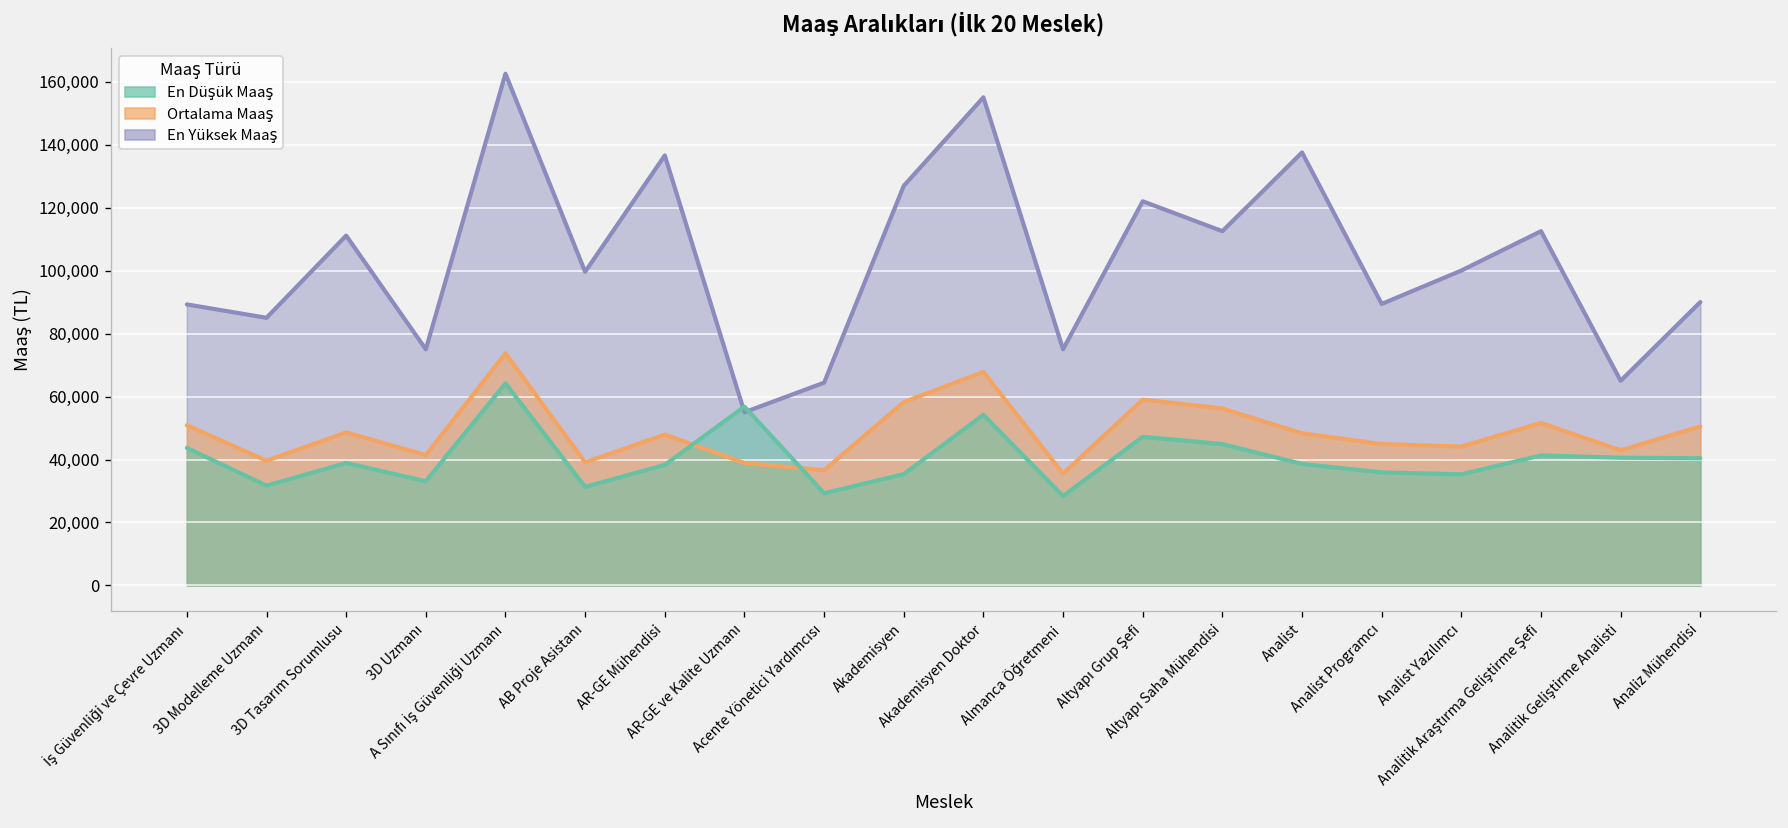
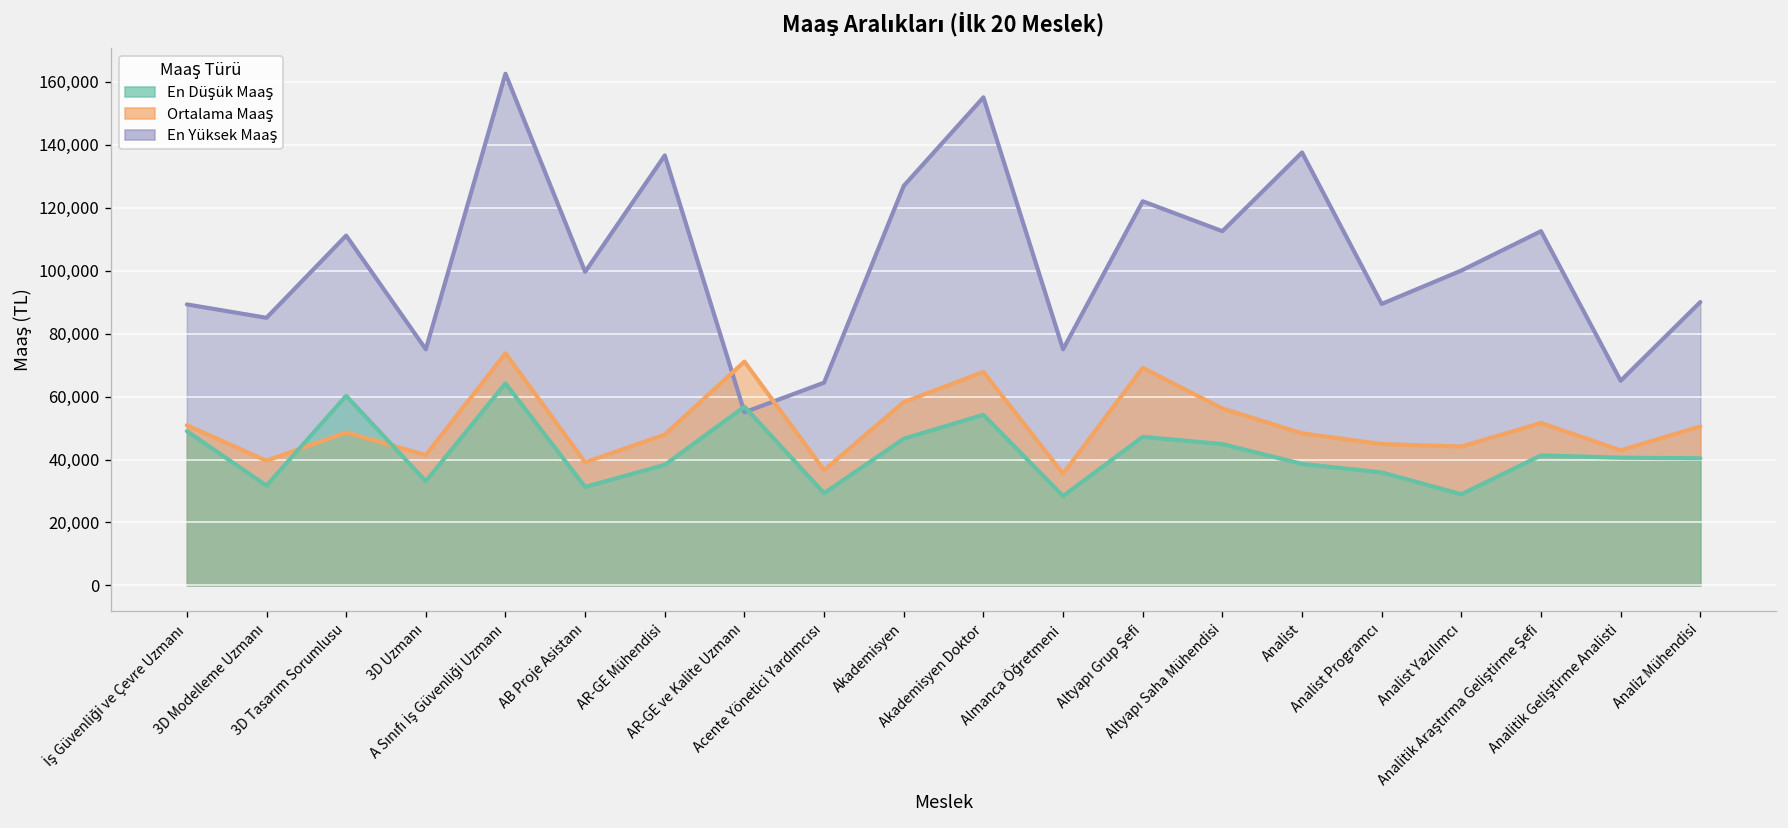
En Düşük Maaş, İş Güvenliği ve Çevre Uzmanı: 44,000 -> 49,000
En Düşük Maaş, 3D Tasarım Sorumlusu: 39,000 -> 60,000
Ortalama Maaş, AR-GE ve Kalite Uzmanı: 39,000 -> 71,000
En Düşük Maaş, Akademisyen: 35,000 -> 47,000
Ortalama Maaş, Altyapı Grup Şefi: 59,000 -> 69,000
En Düşük Maaş, Analist Yazılımcı: 35,000 -> 29,000
